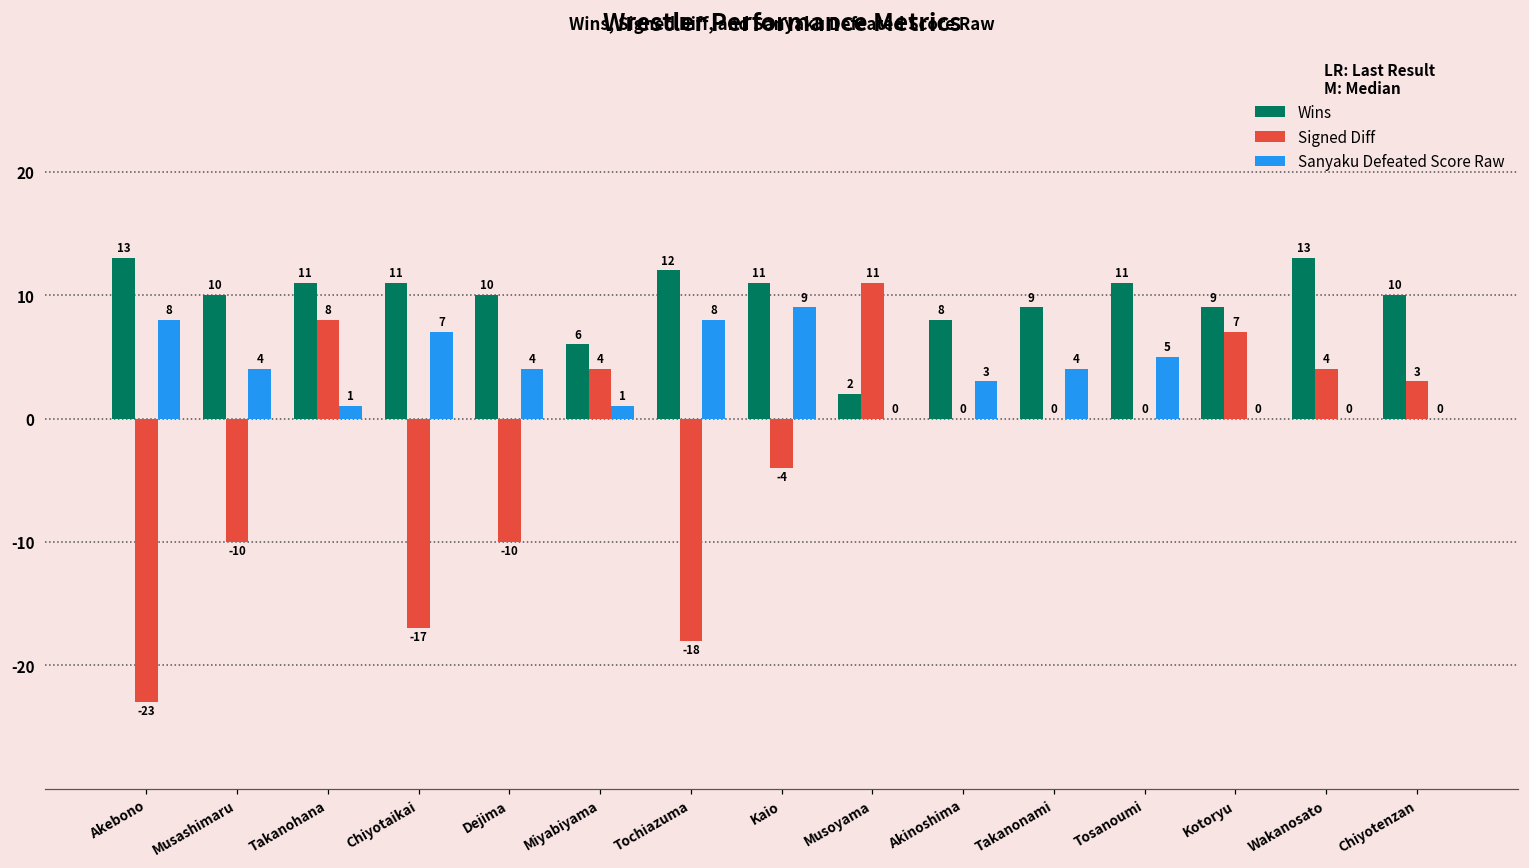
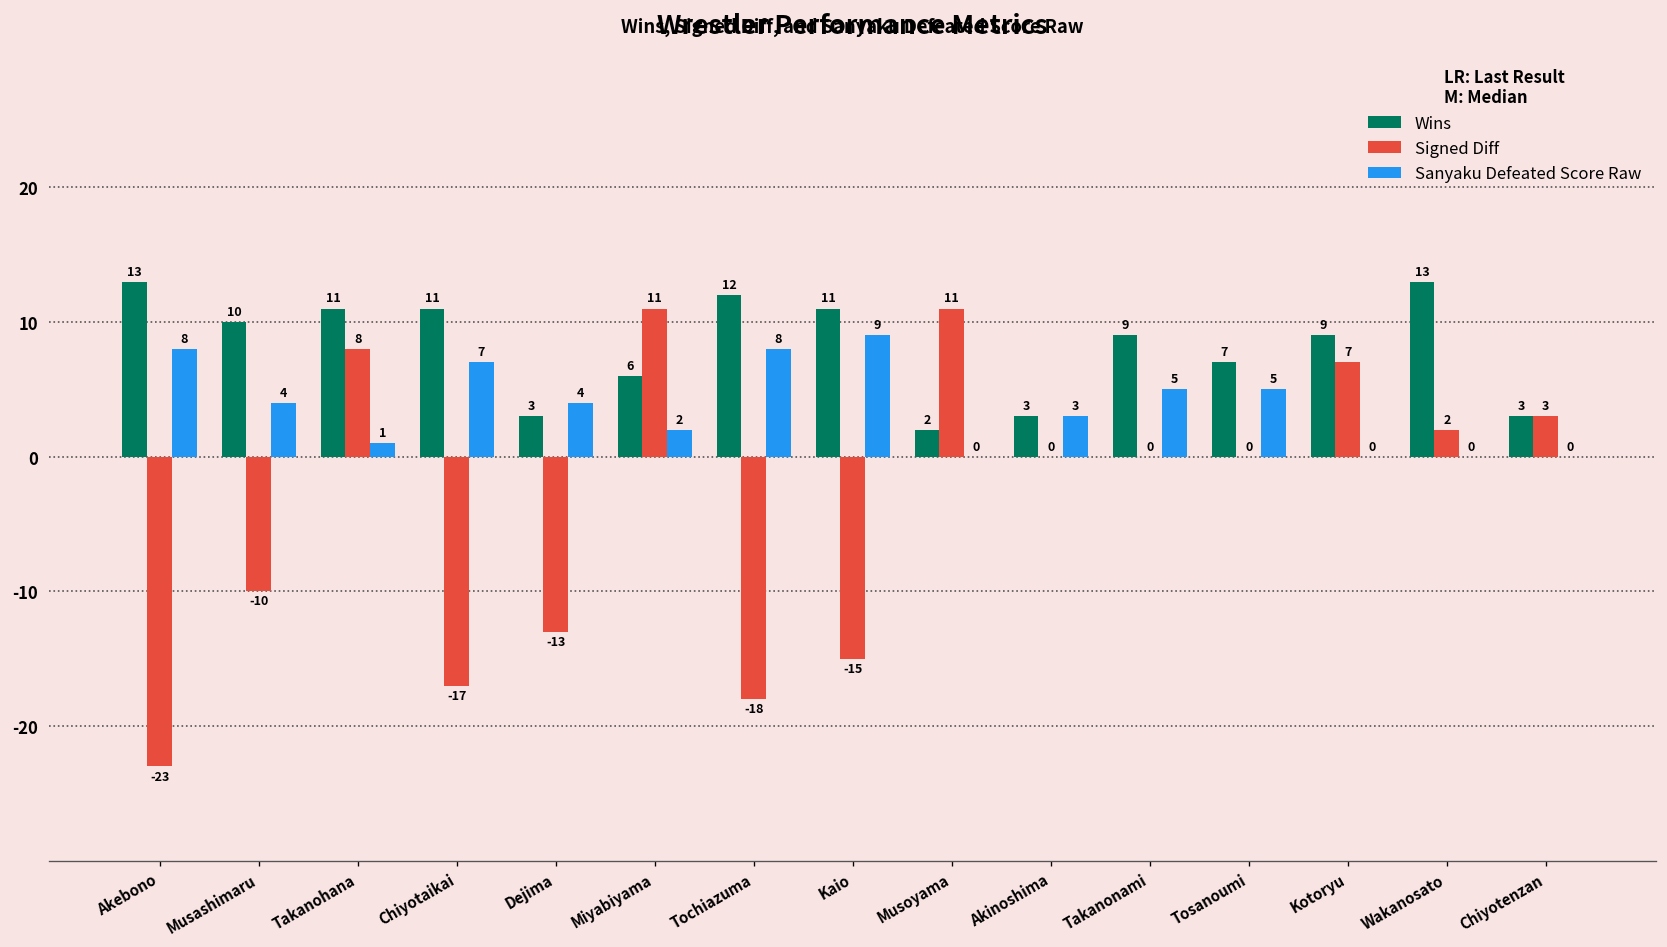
Wins, Dejima: 10 -> 3
Signed Diff, Dejima: -10 -> -13
Signed Diff, Miyabiyama: 4 -> 11
Sanyaku Defeated Score Raw, Miyabiyama: 1 -> 2
Signed Diff, Kaio: -4 -> -15
Wins, Akinoshima: 8 -> 3
Sanyaku Defeated Score Raw, Takanonami: 4 -> 5
Wins, Tosanoumi: 11 -> 7
Signed Diff, Wakanosato: 4 -> 2
Wins, Chiyotenzan: 10 -> 3
